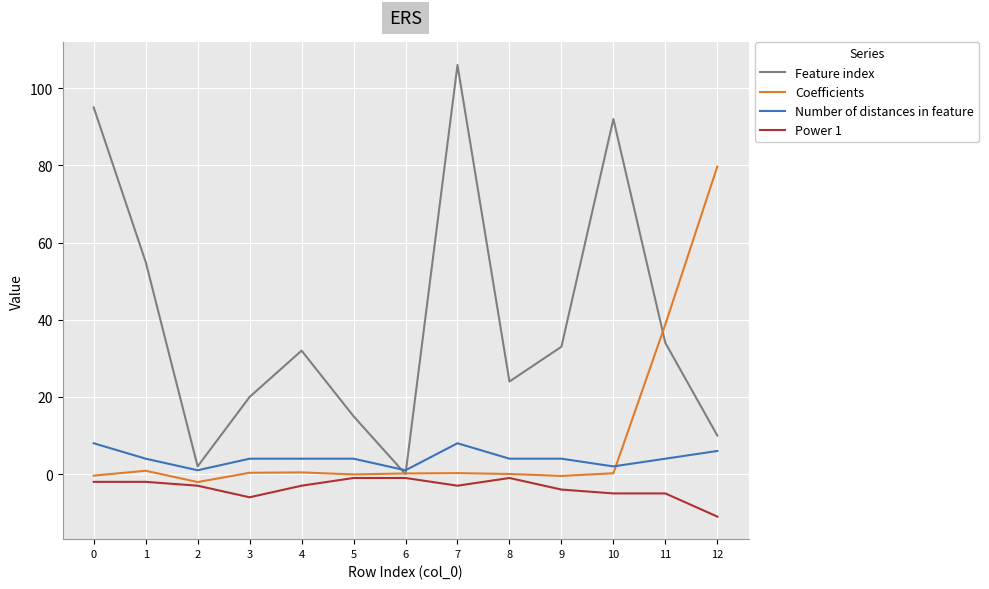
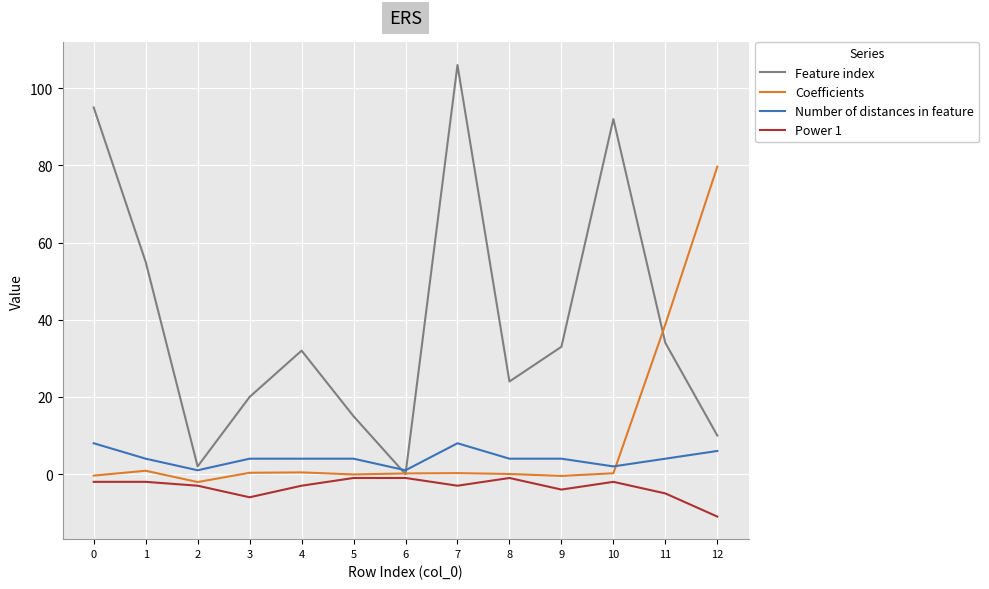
Power 1, 10: -5 -> -2
